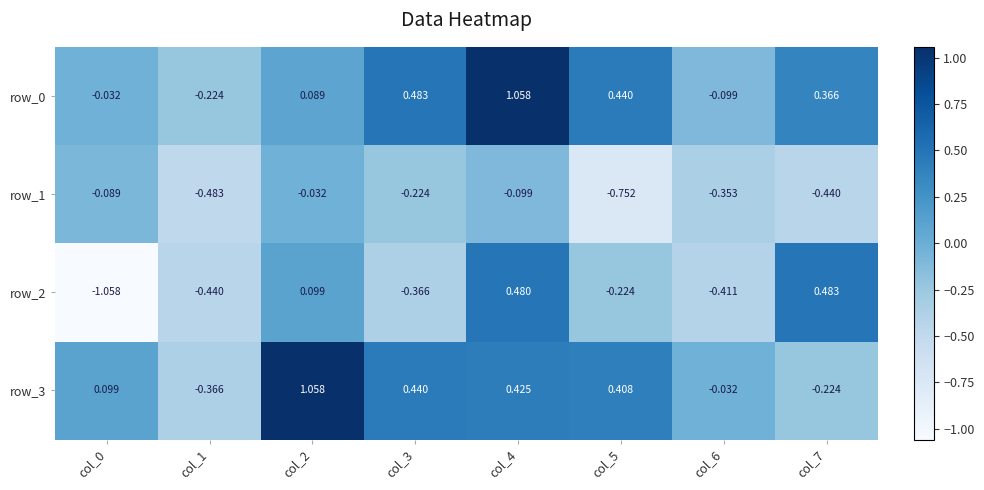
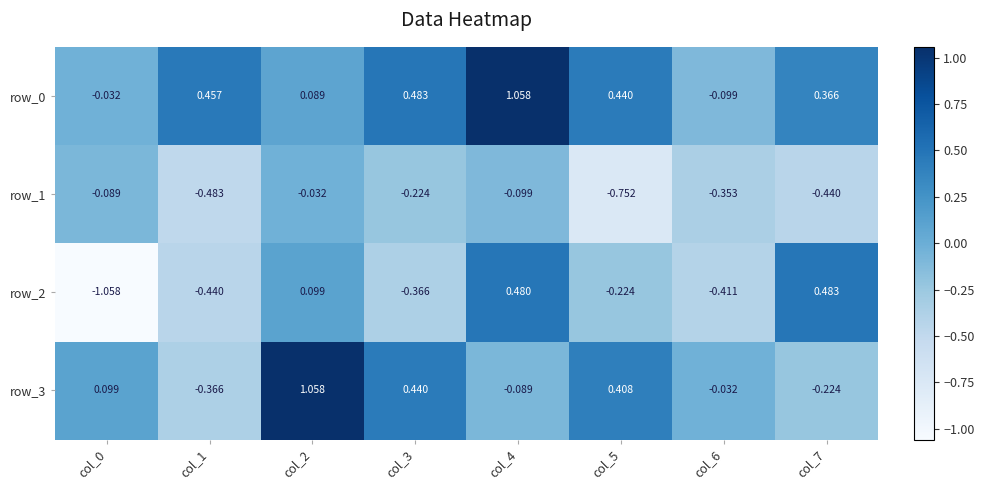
row_0, col_1: -0.224 -> 0.457
row_3, col_4: 0.425 -> -0.089
